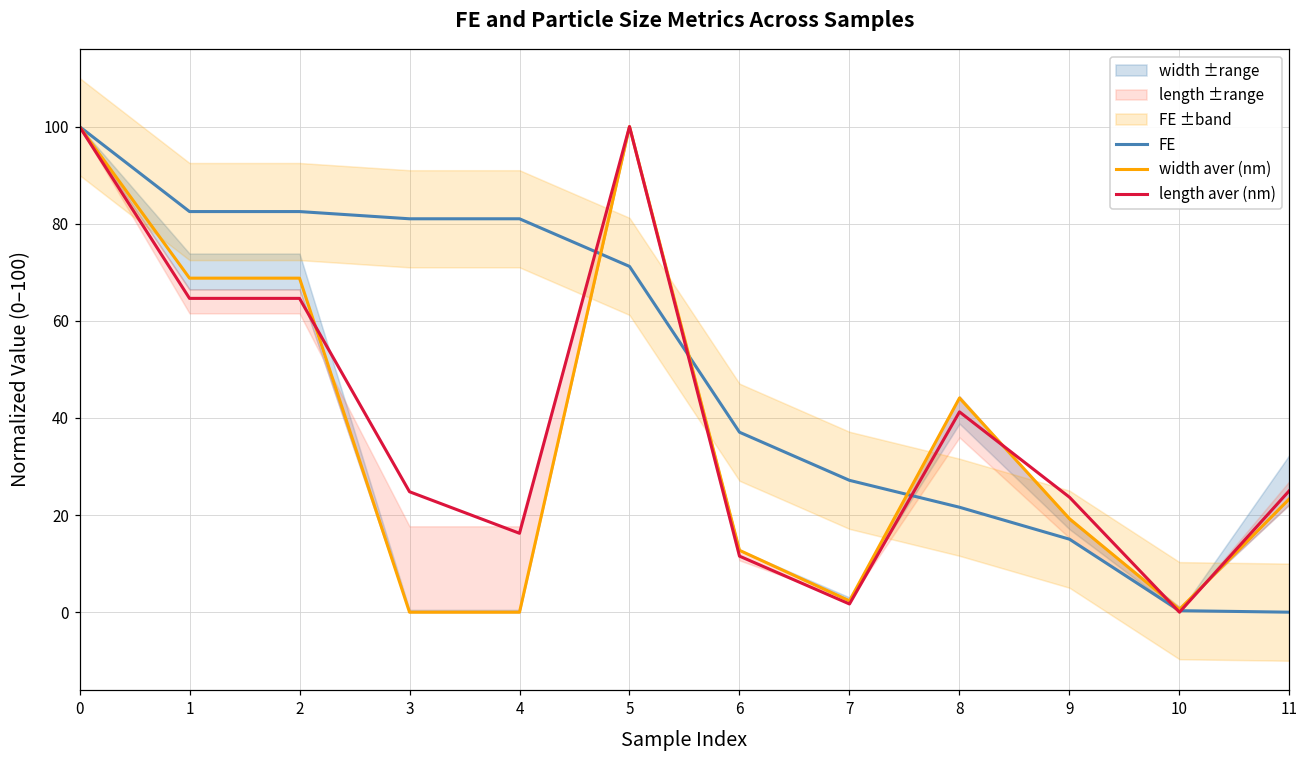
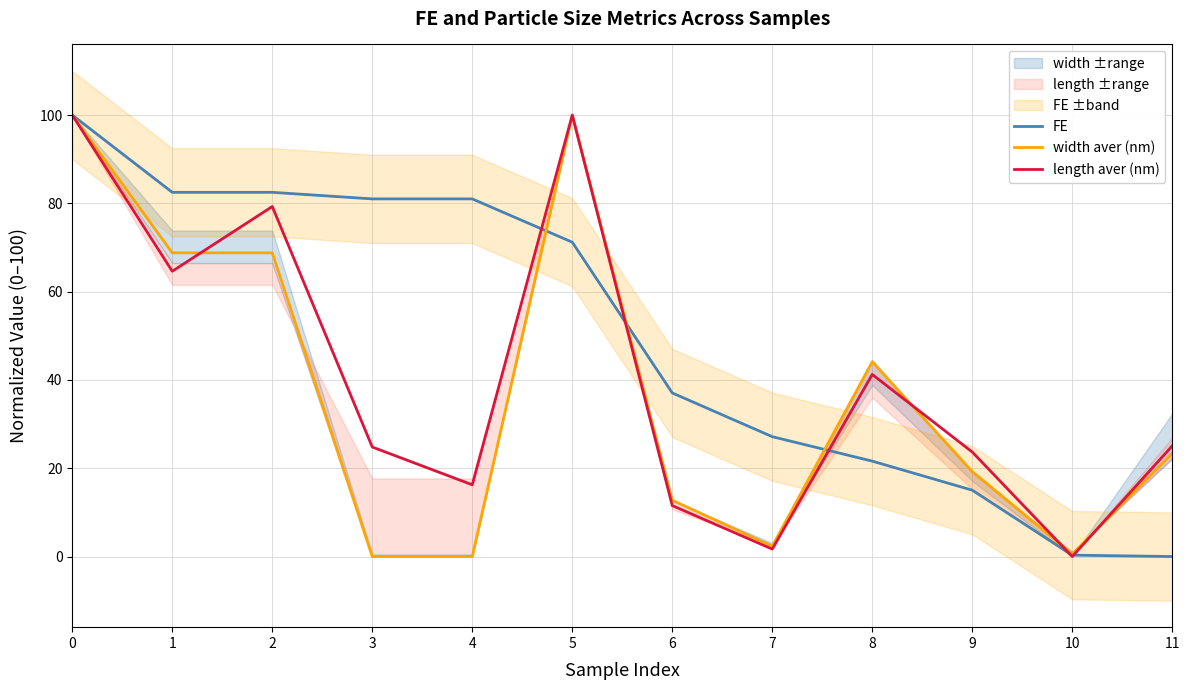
length aver (nm), 2: 65 -> 79
